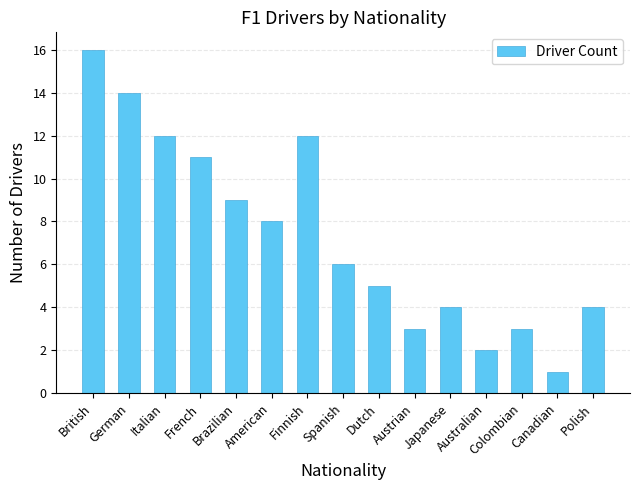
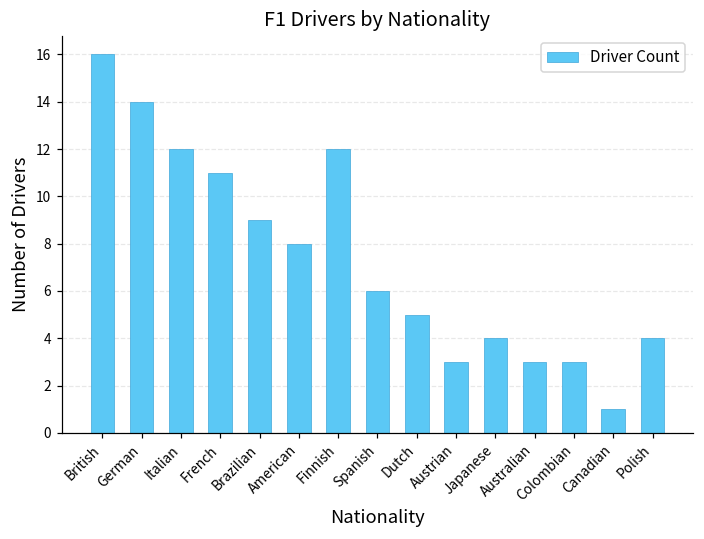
Australian: 2 -> 3
